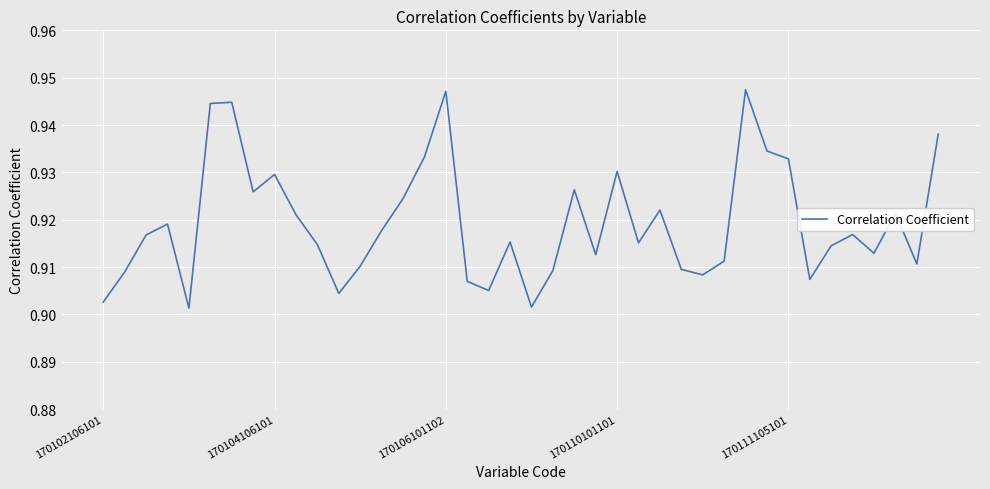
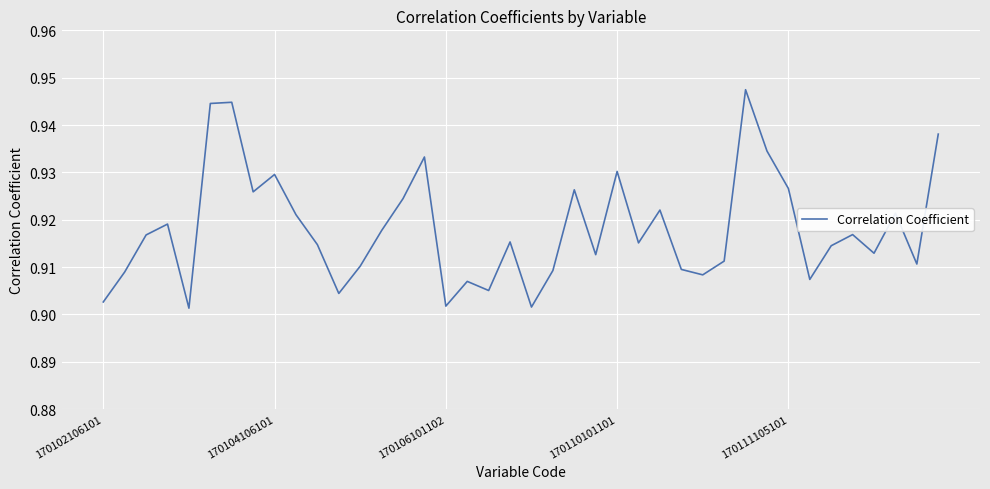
170106101102: 0.947 -> 0.902
170111105101: 0.933 -> 0.927
